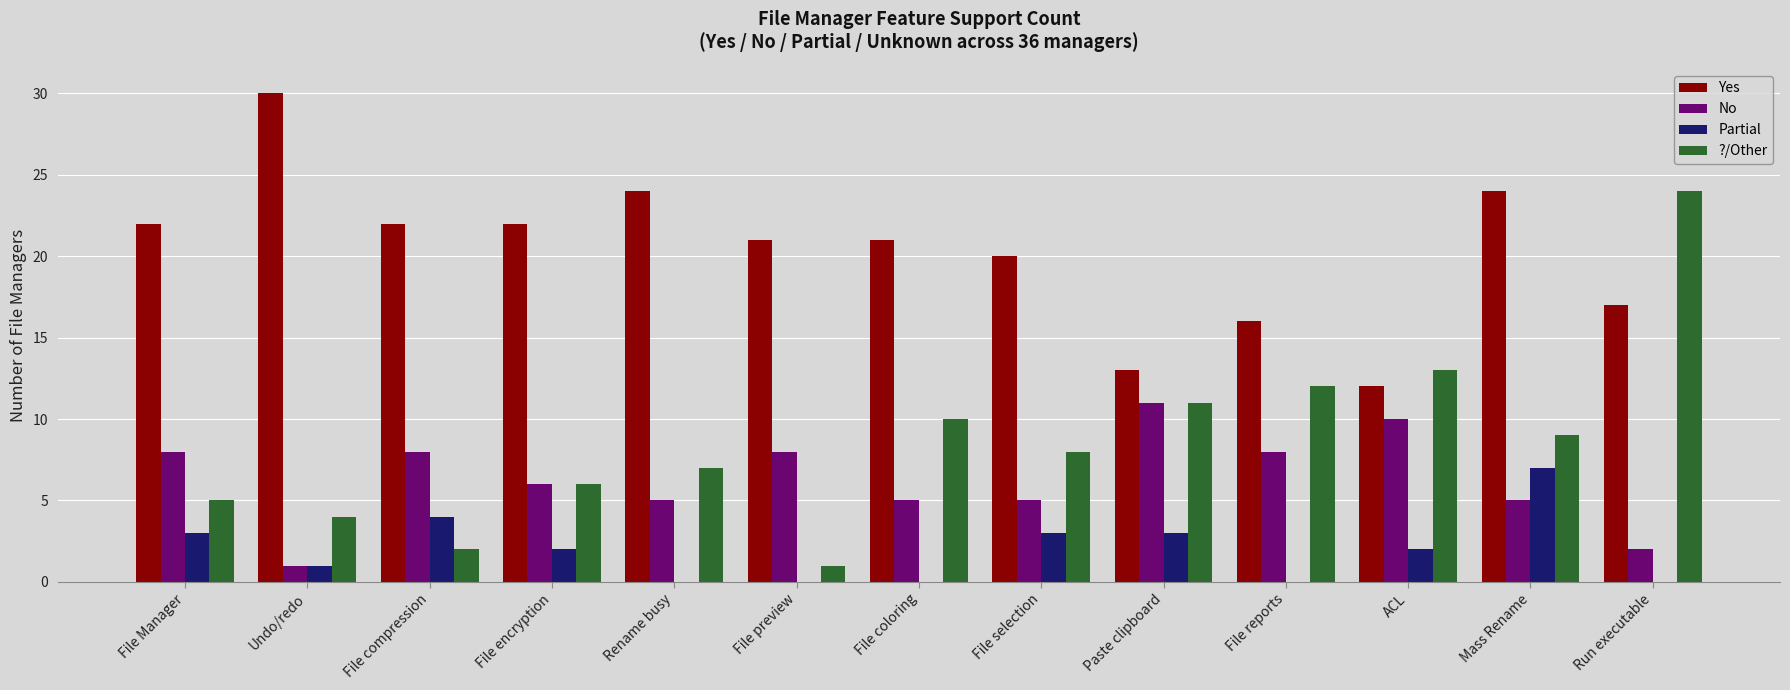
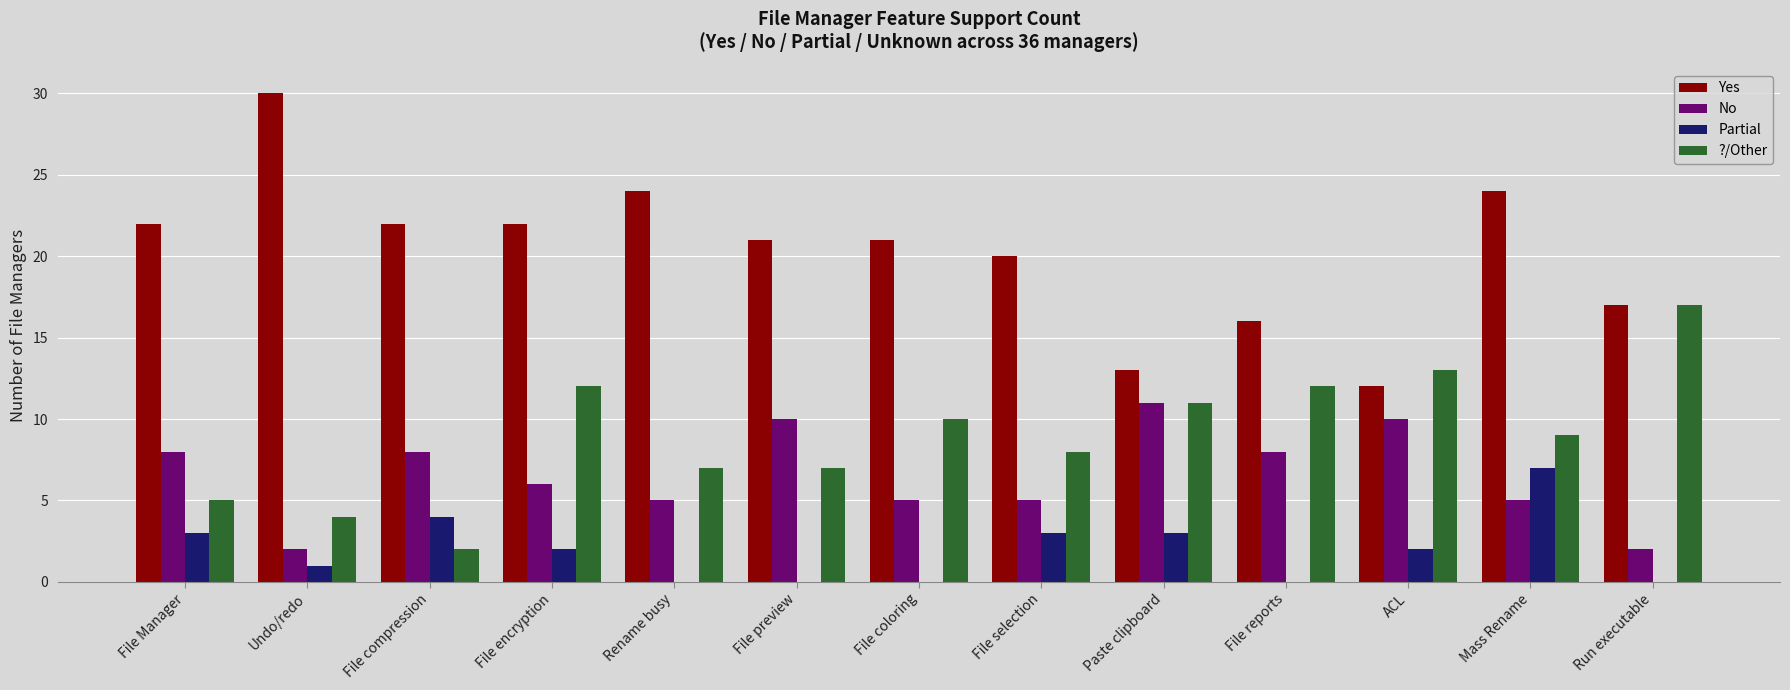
No, Undo/redo: 1 -> 2
?/Other, File encryption: 6 -> 12
No, File preview: 8 -> 10
?/Other, File preview: 1 -> 7
?/Other, Run executable: 24 -> 17
